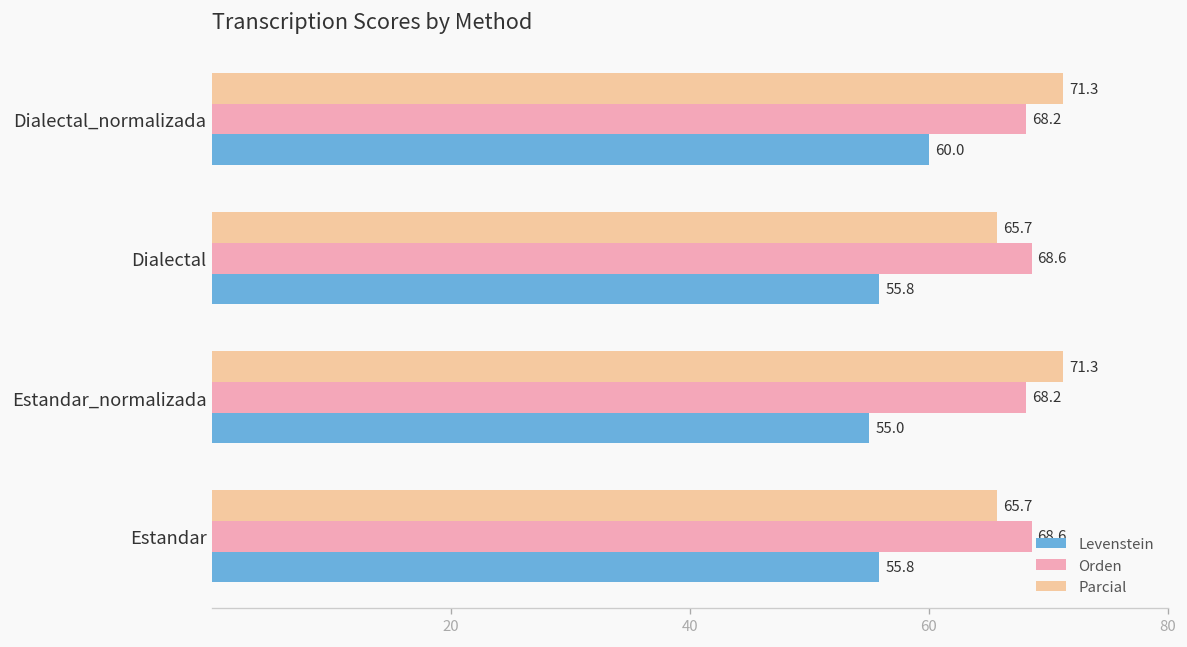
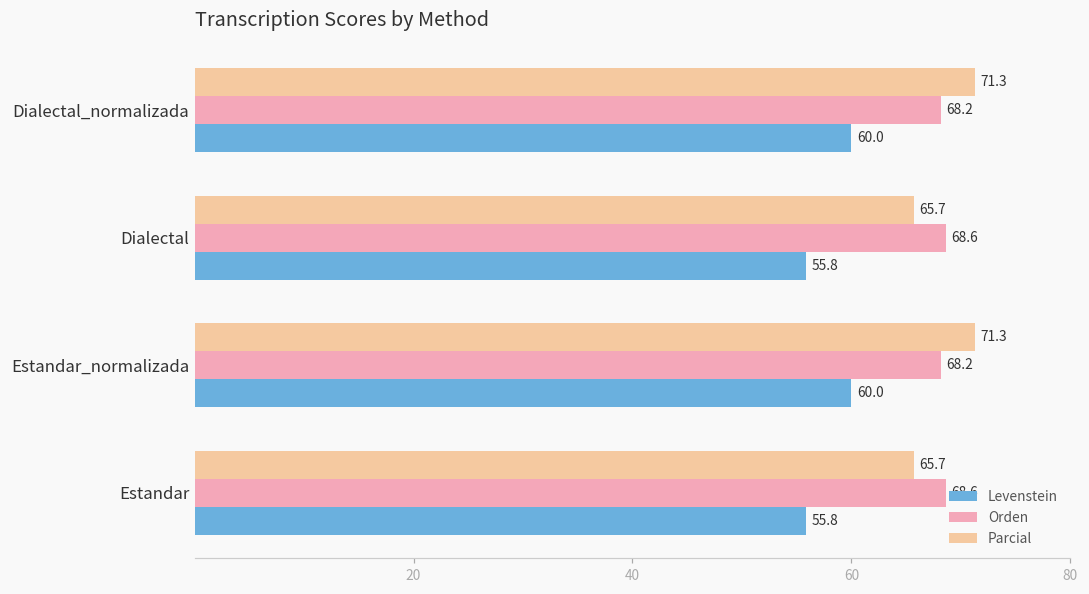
Levenstein, Estandar_normalizada: 55.0 -> 60.0
